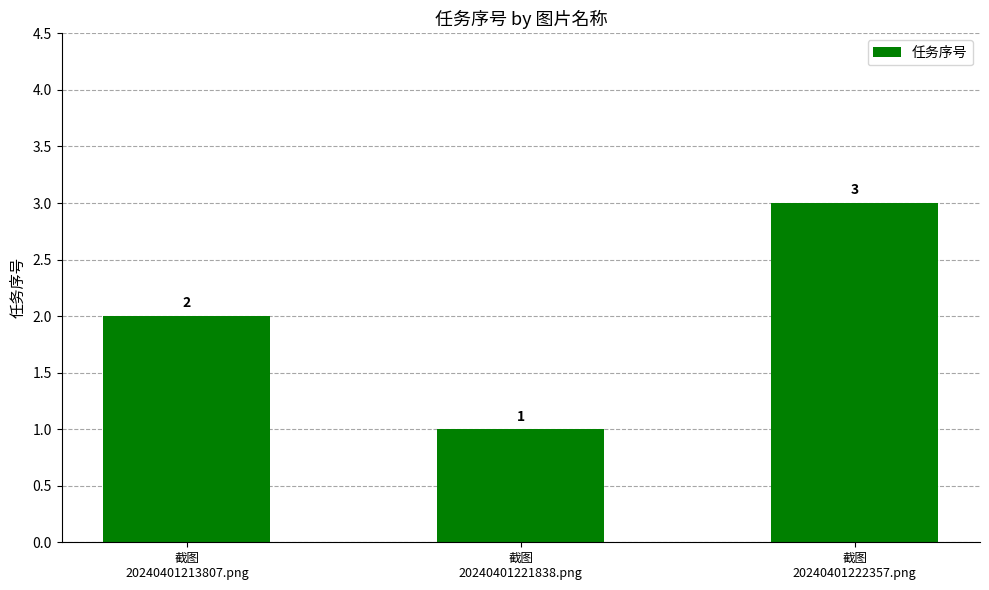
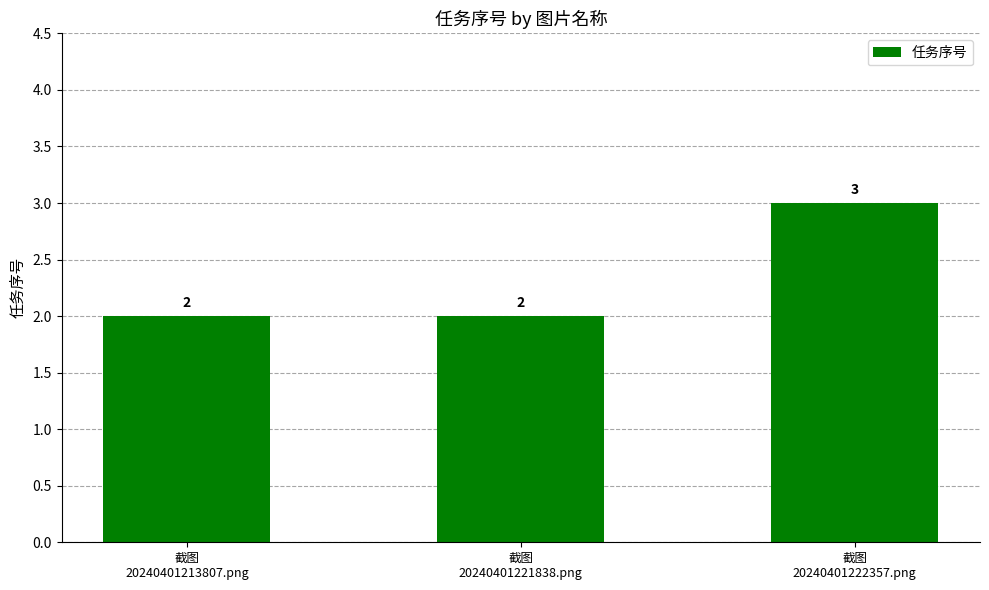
截图 20240401221838.png: 1 -> 2
